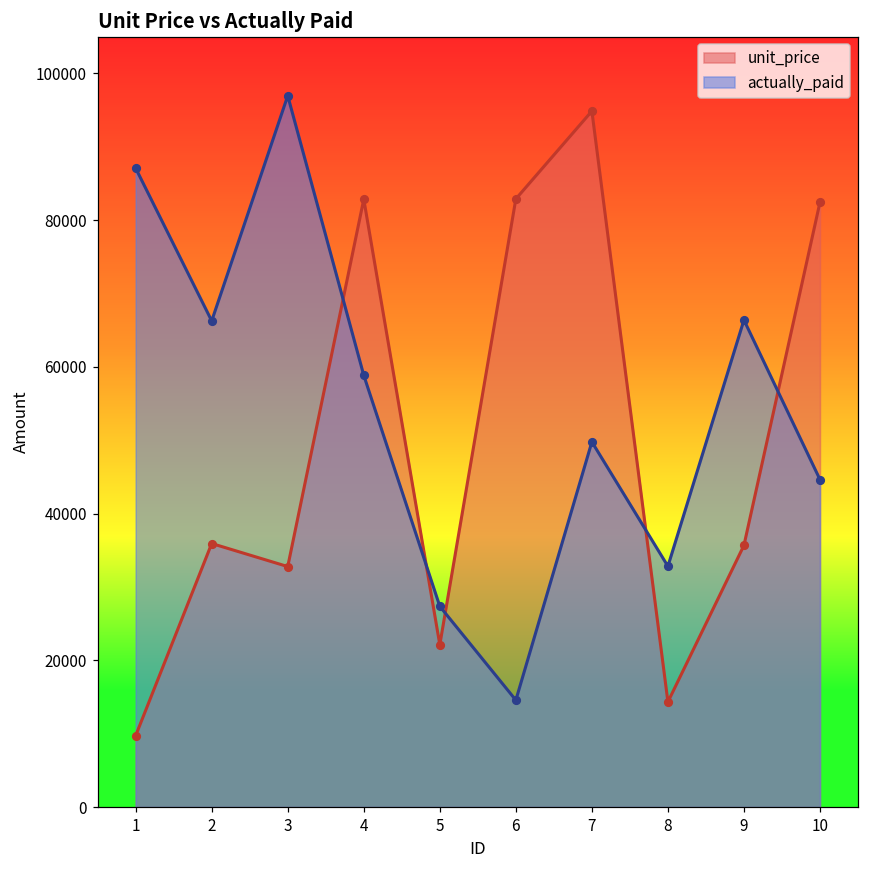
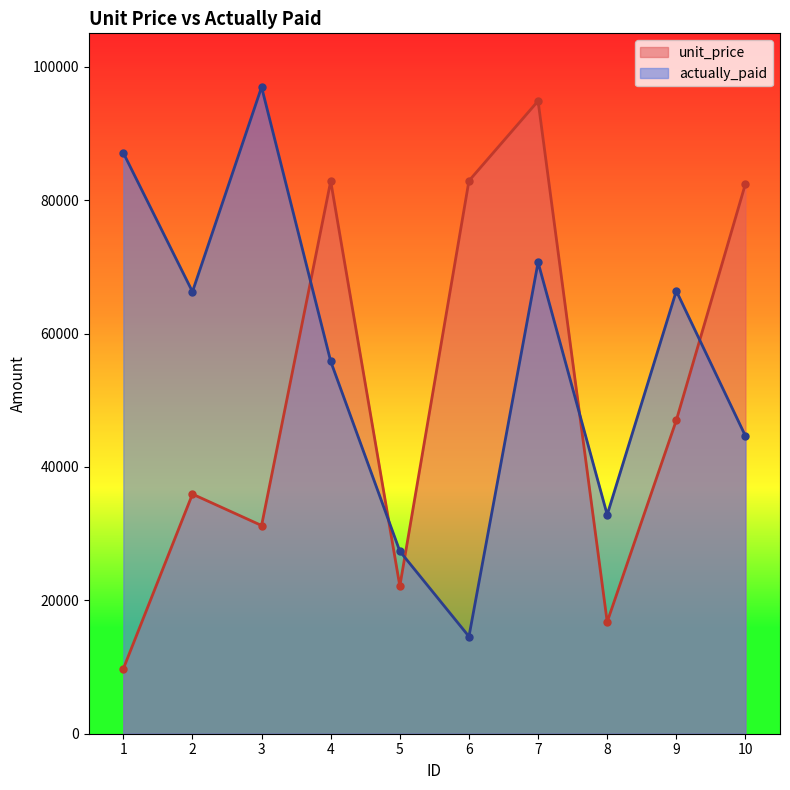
unit_price, 3: 33000 -> 31000
actually_paid, 4: 59000 -> 56000
actually_paid, 7: 50000 -> 71000
unit_price, 8: 14000 -> 17000
unit_price, 9: 36000 -> 47000
